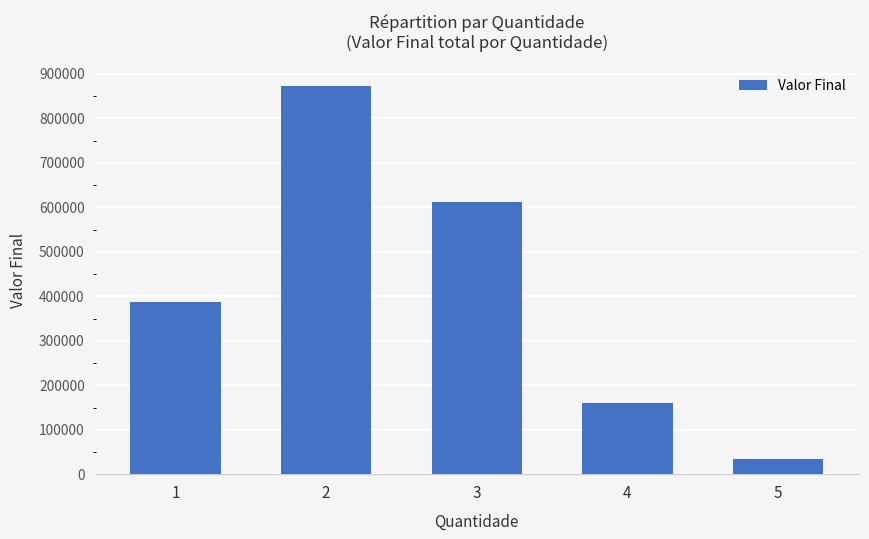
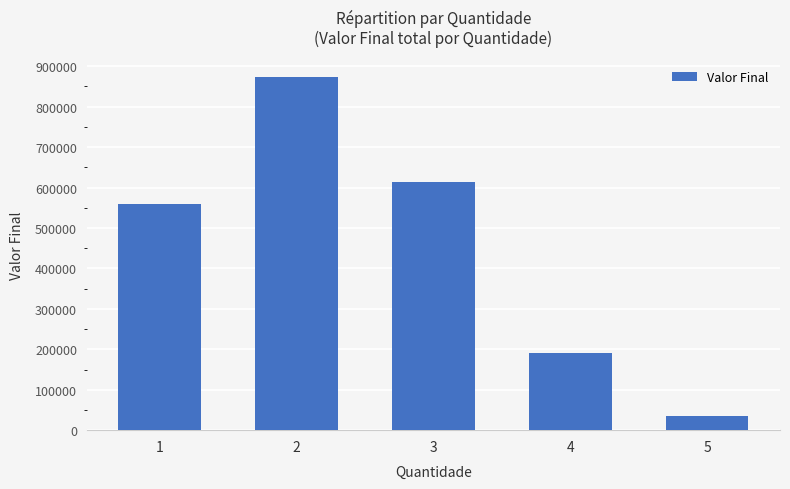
1: 390000 -> 560000
4: 160000 -> 190000
